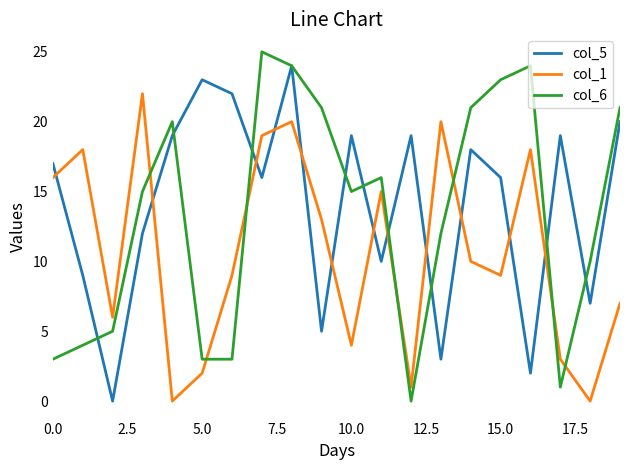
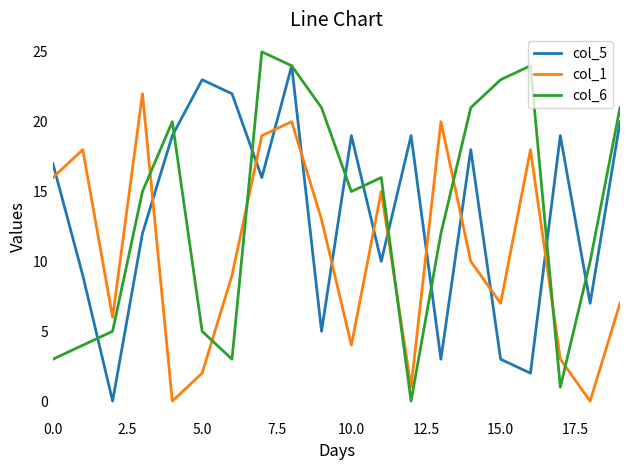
col_6, 5.0: 3 -> 5
col_5, 15.0: 16 -> 3
col_1, 15.0: 9 -> 7
